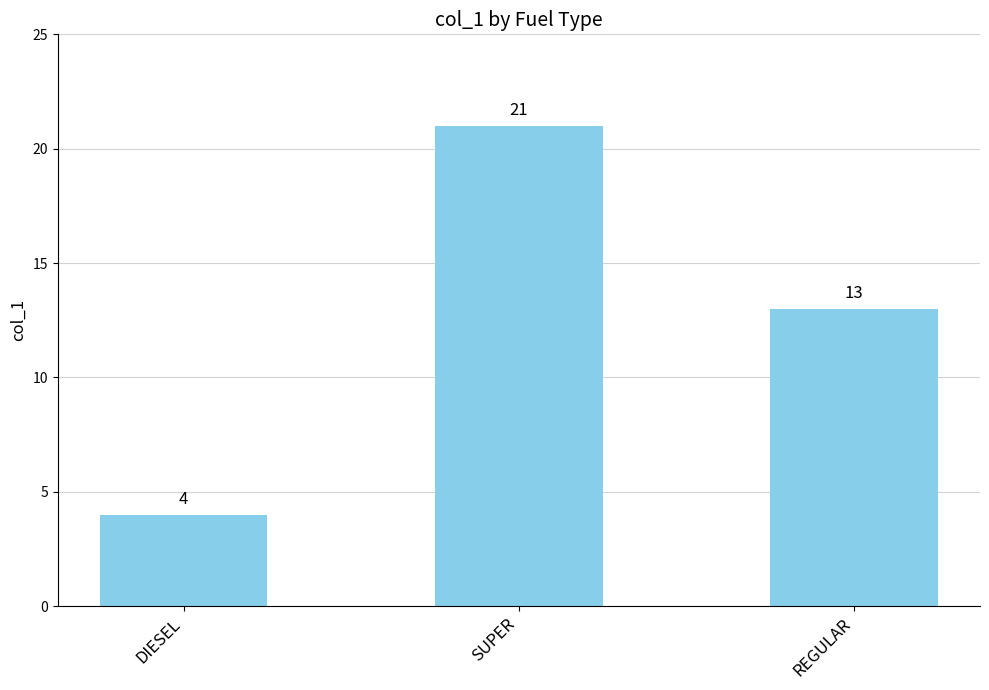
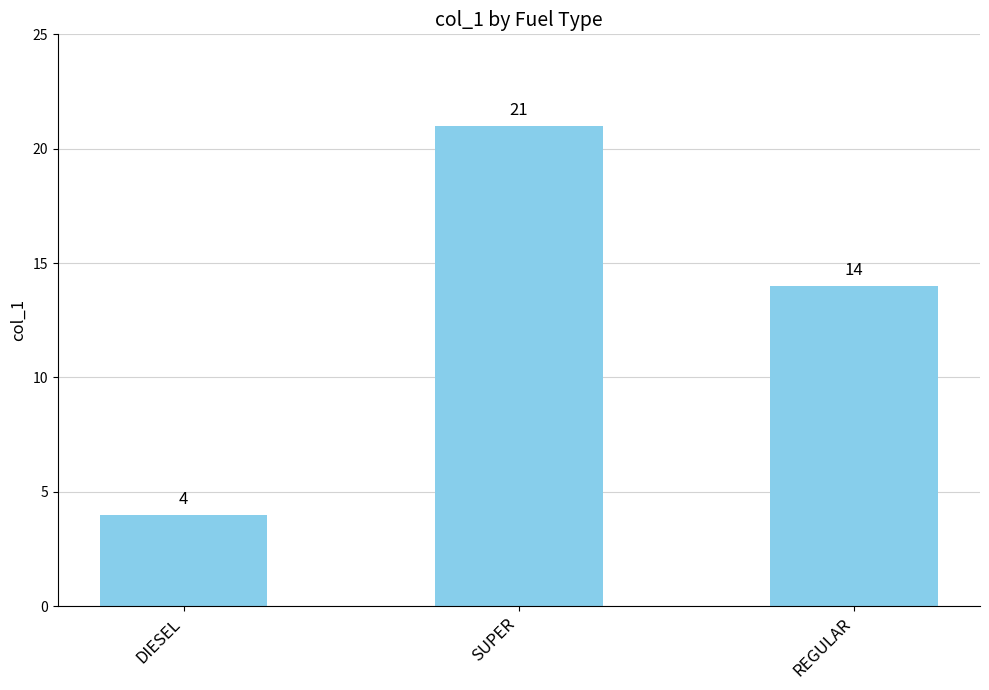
REGULAR: 13 -> 14
